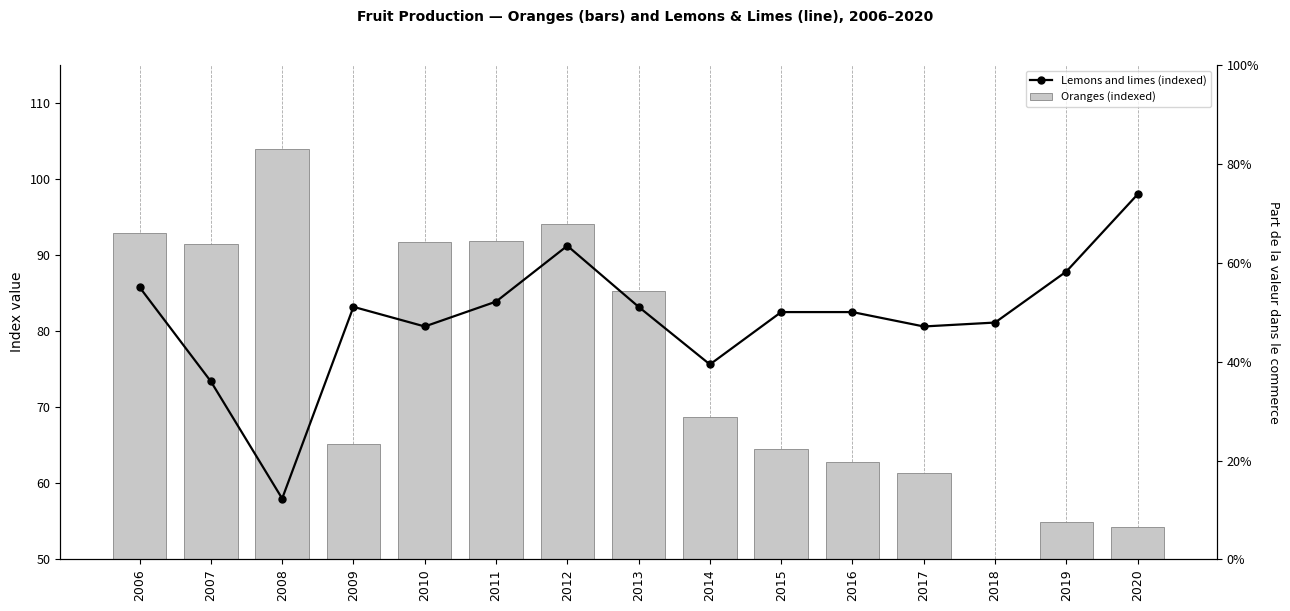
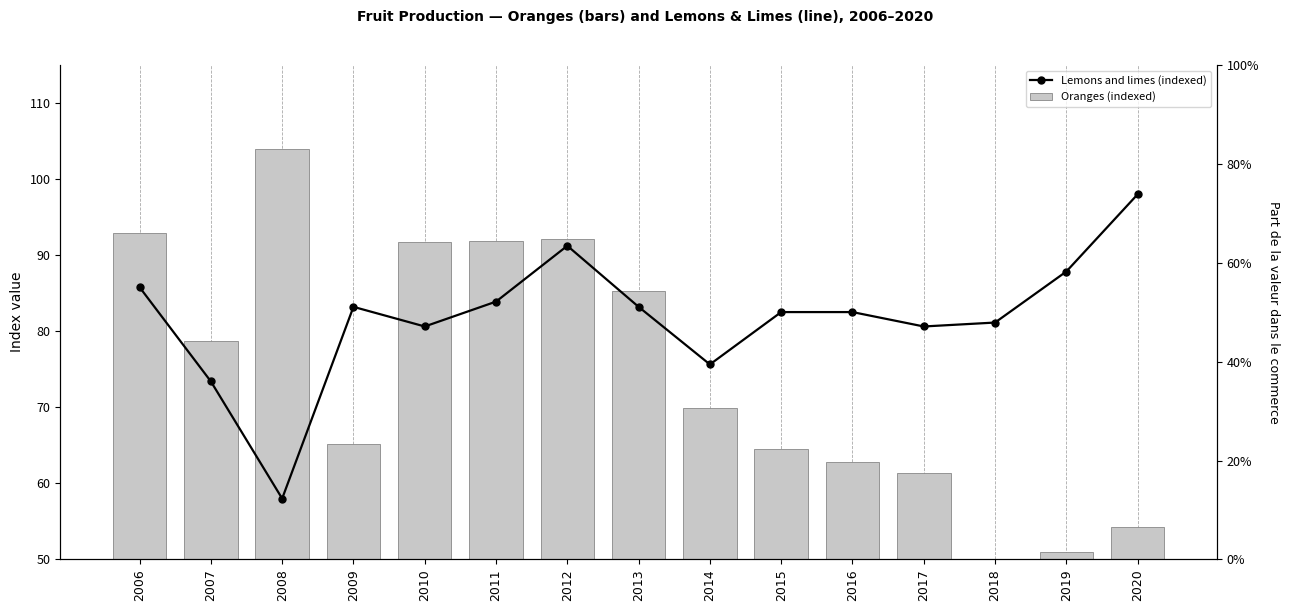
Oranges (indexed), 2007: 92 -> 79
Oranges (indexed), 2012: 94 -> 92
Oranges (indexed), 2014: 69 -> 70
Oranges (indexed), 2019: 55 -> 51
